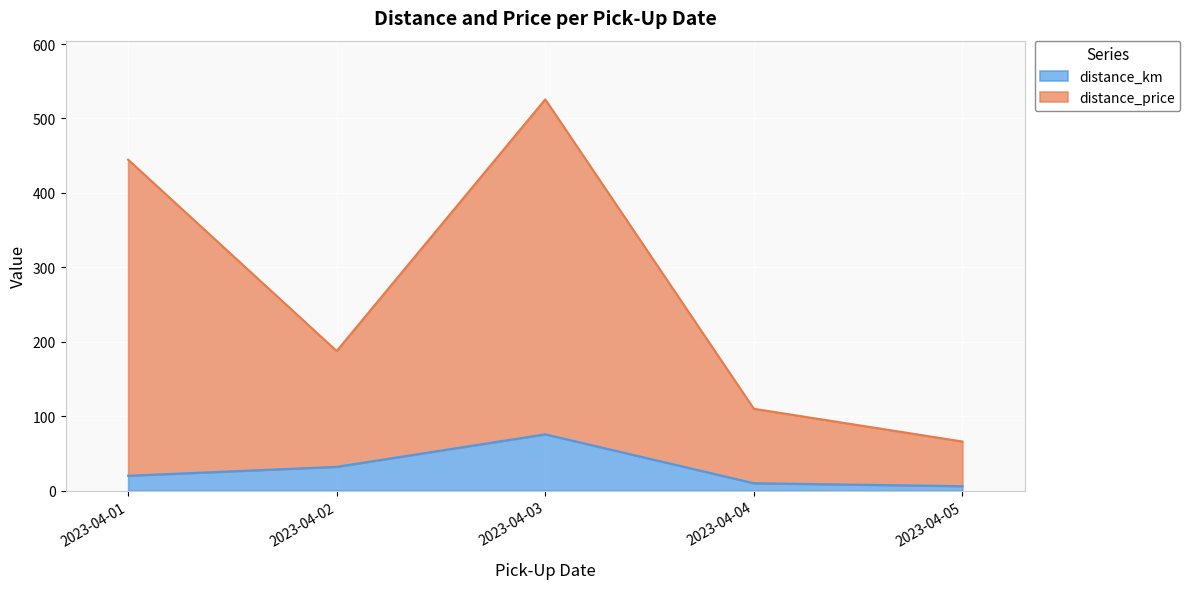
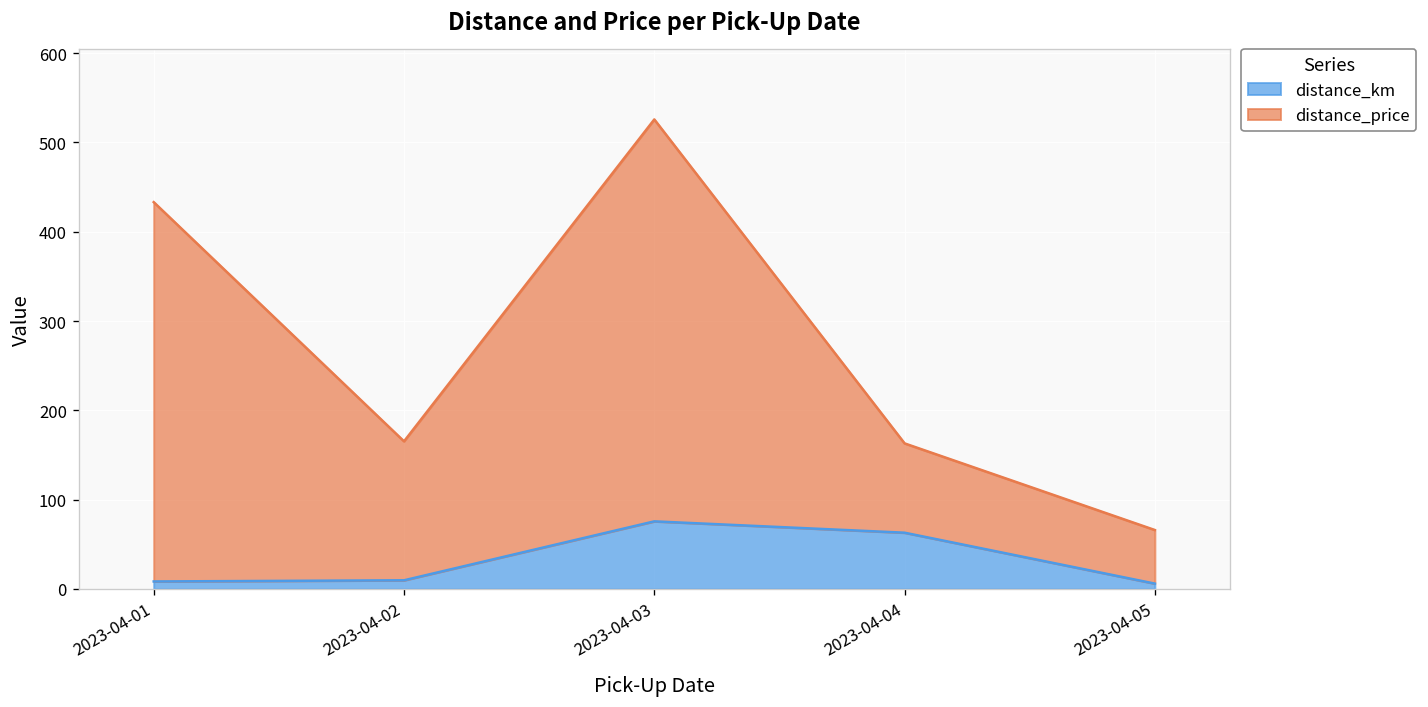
distance_km, 2023-04-01: 20 -> 10
distance_km, 2023-04-02: 30 -> 10
distance_km, 2023-04-04: 10 -> 60
